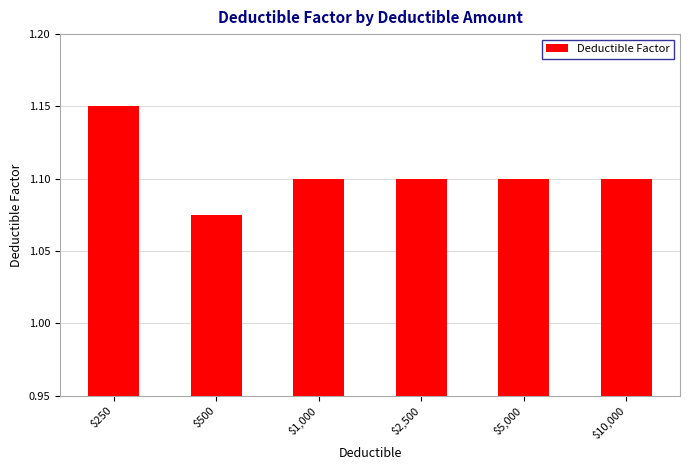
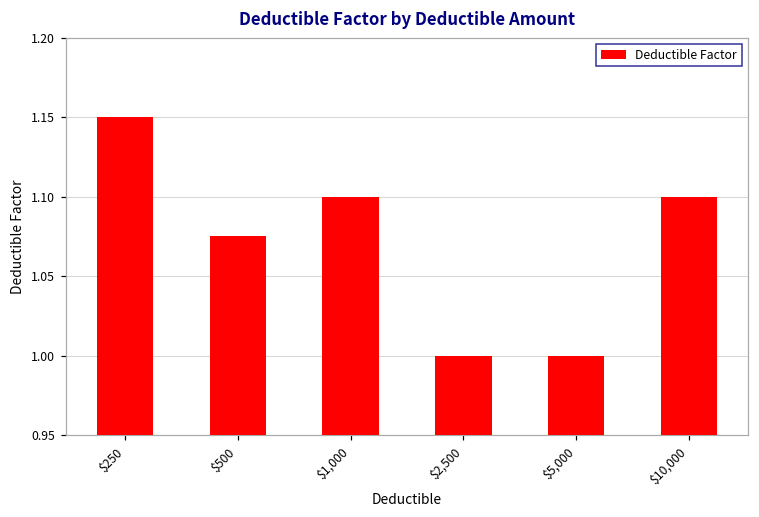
$2,500: 1.1 -> 1.0
$5,000: 1.1 -> 1.0
